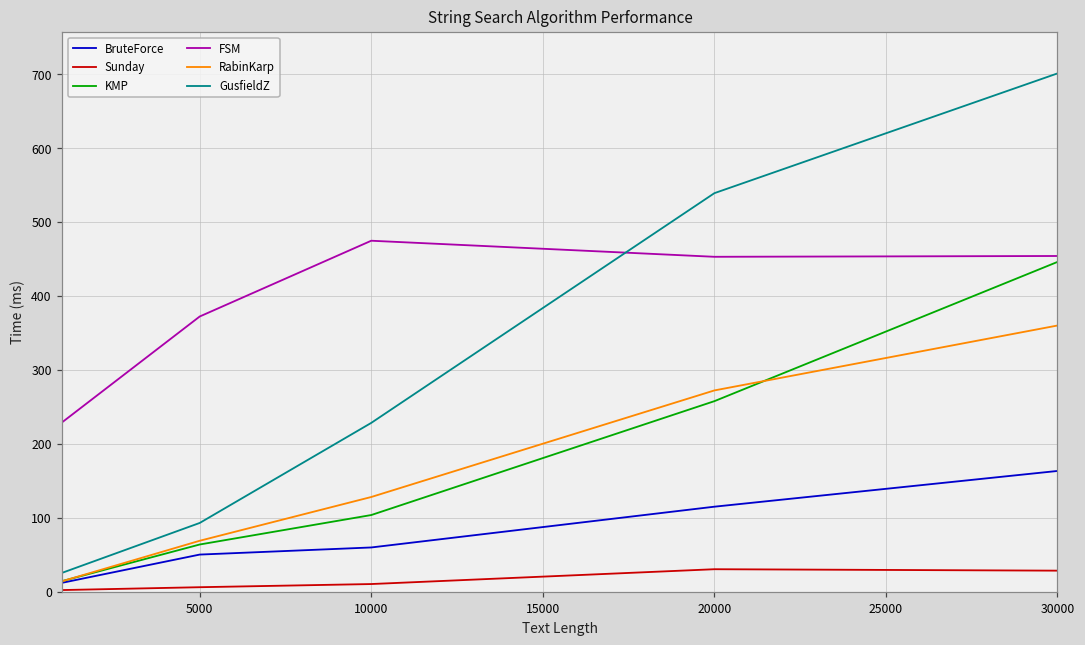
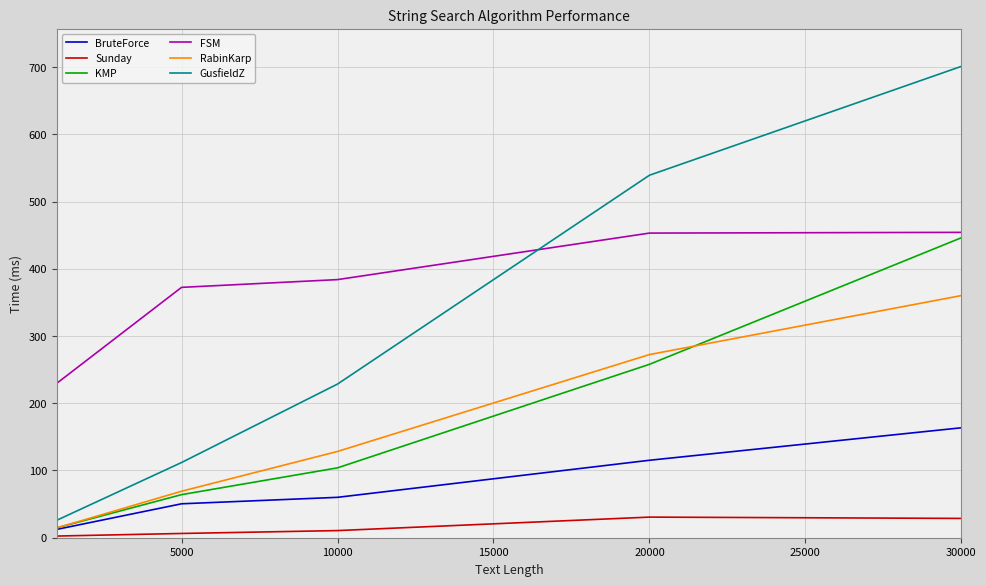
GusfieldZ, 5000: 90 -> 110
FSM, 10000: 470 -> 380
